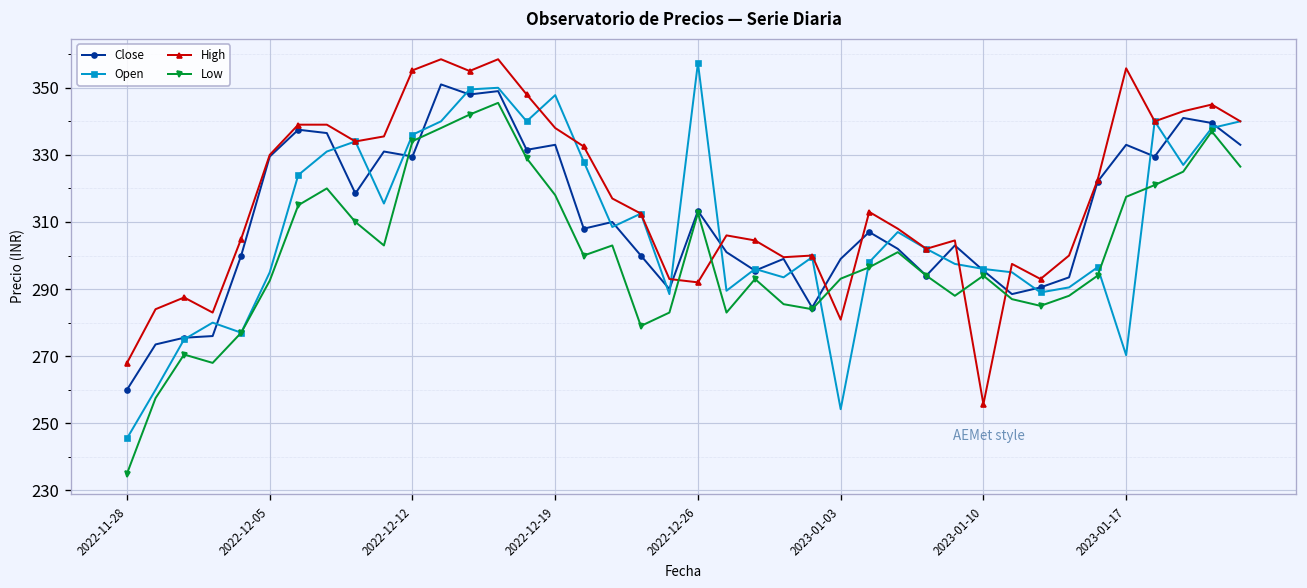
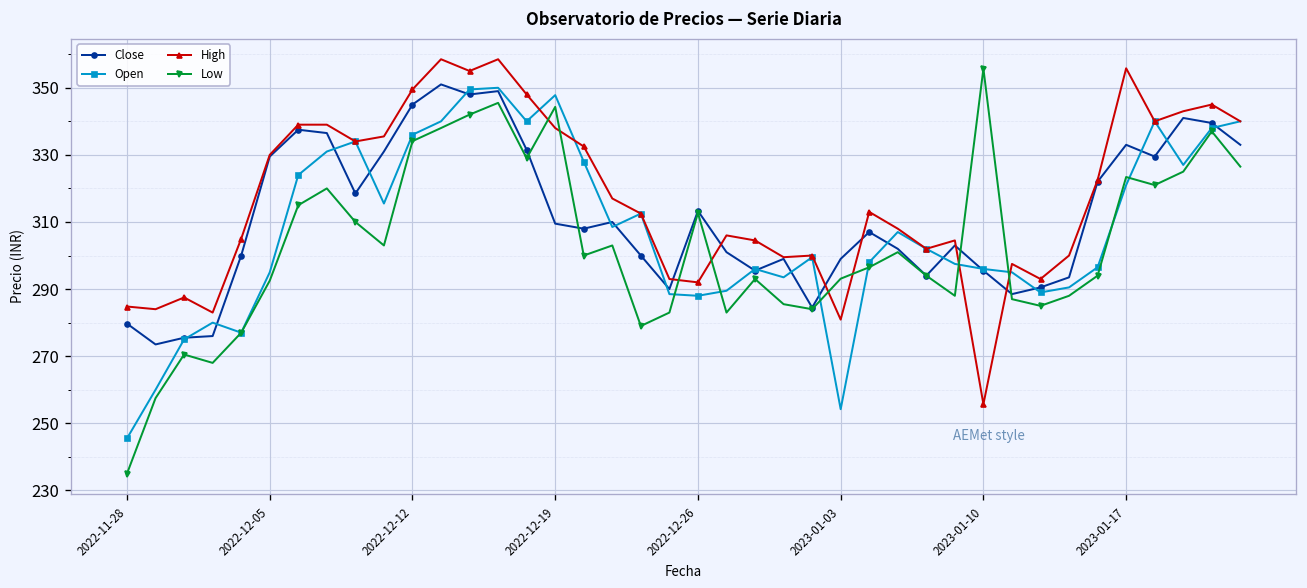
Close, 2022-11-28: 260 -> 280
High, 2022-11-28: 268 -> 285
Close, 2022-12-12: 330 -> 345
High, 2022-12-12: 355 -> 350
Close, 2022-12-19: 333 -> 310
Low, 2022-12-19: 318 -> 344
Open, 2022-12-26: 357 -> 288
Low, 2023-01-10: 294 -> 356
Open, 2023-01-17: 270 -> 321
Low, 2023-01-17: 318 -> 323
